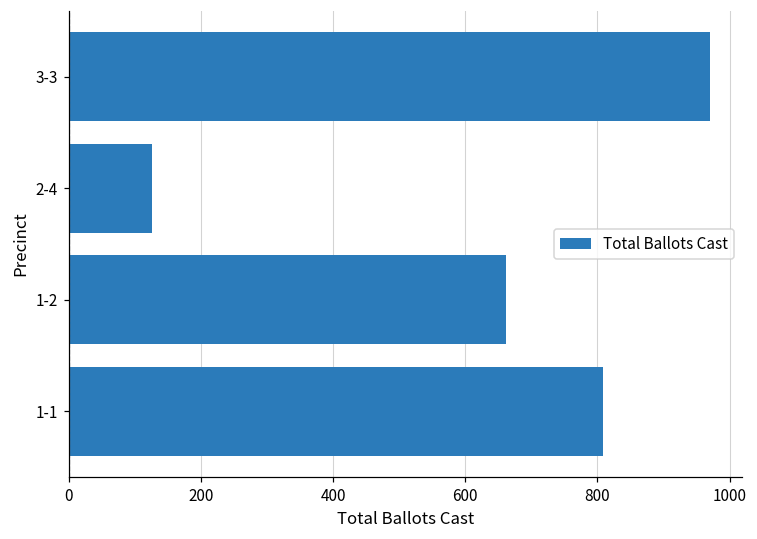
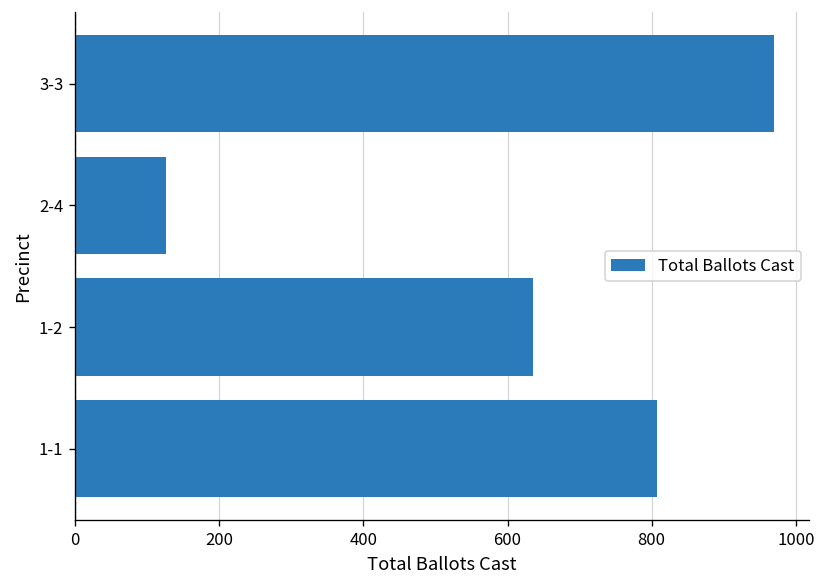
1-2: 660 -> 640
